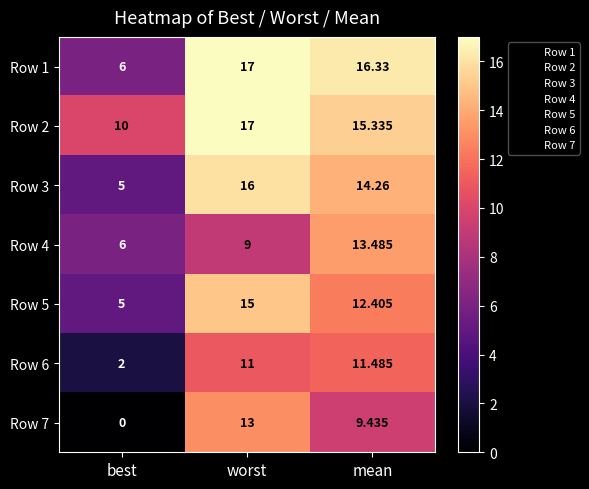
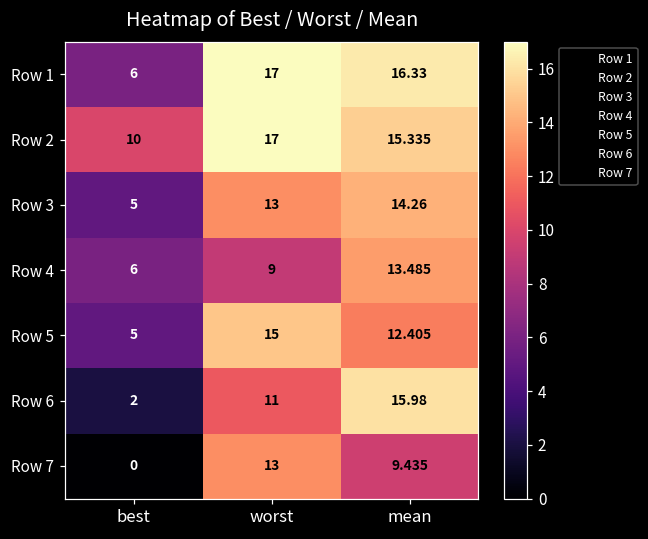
Row 3, worst: 16 -> 13
Row 6, mean: 11.485 -> 15.98
